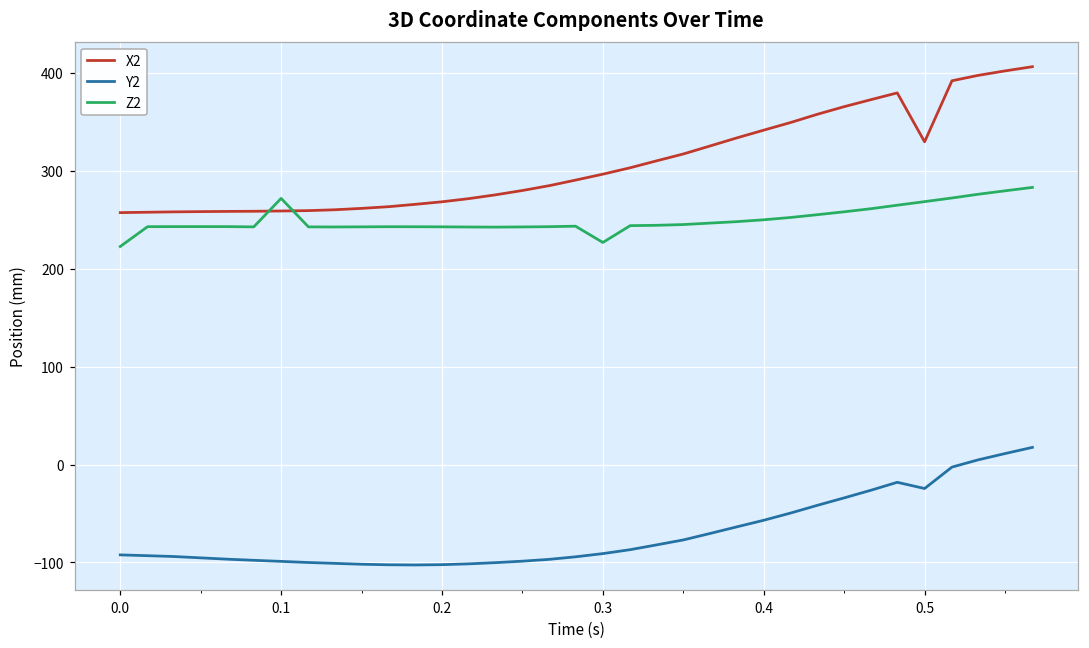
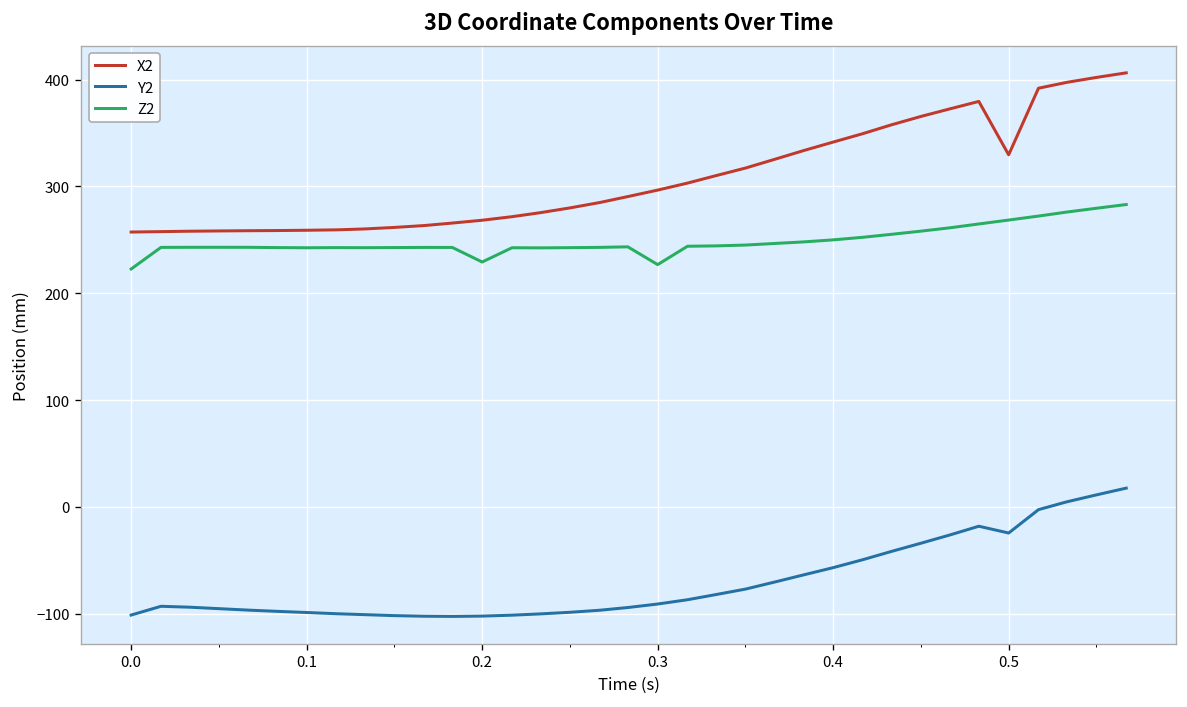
Y2, 0.0: -90 -> -100
Z2, 0.1: 270 -> 240
Z2, 0.2: 240 -> 230
